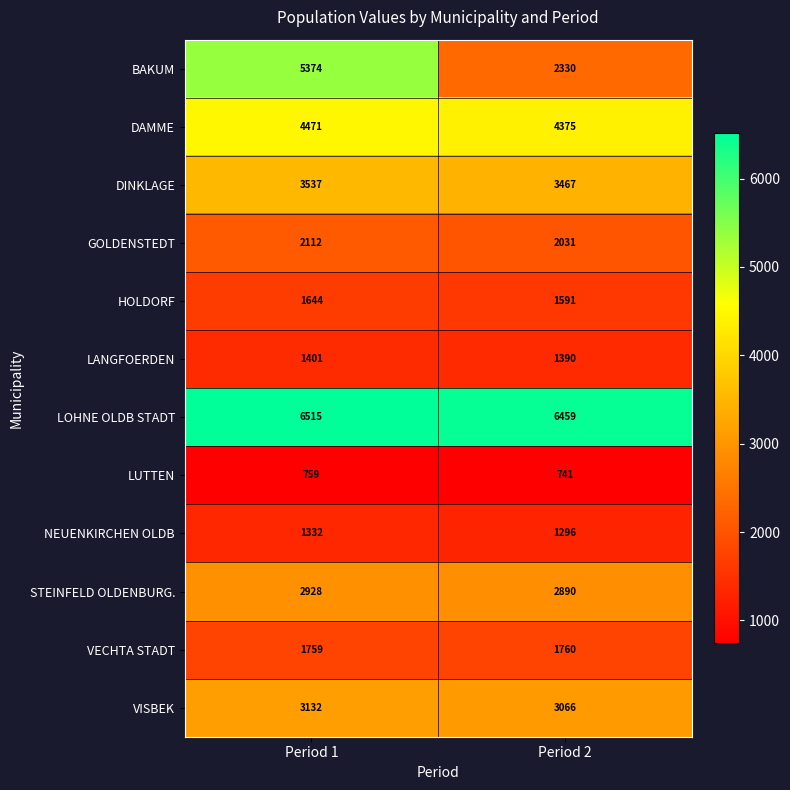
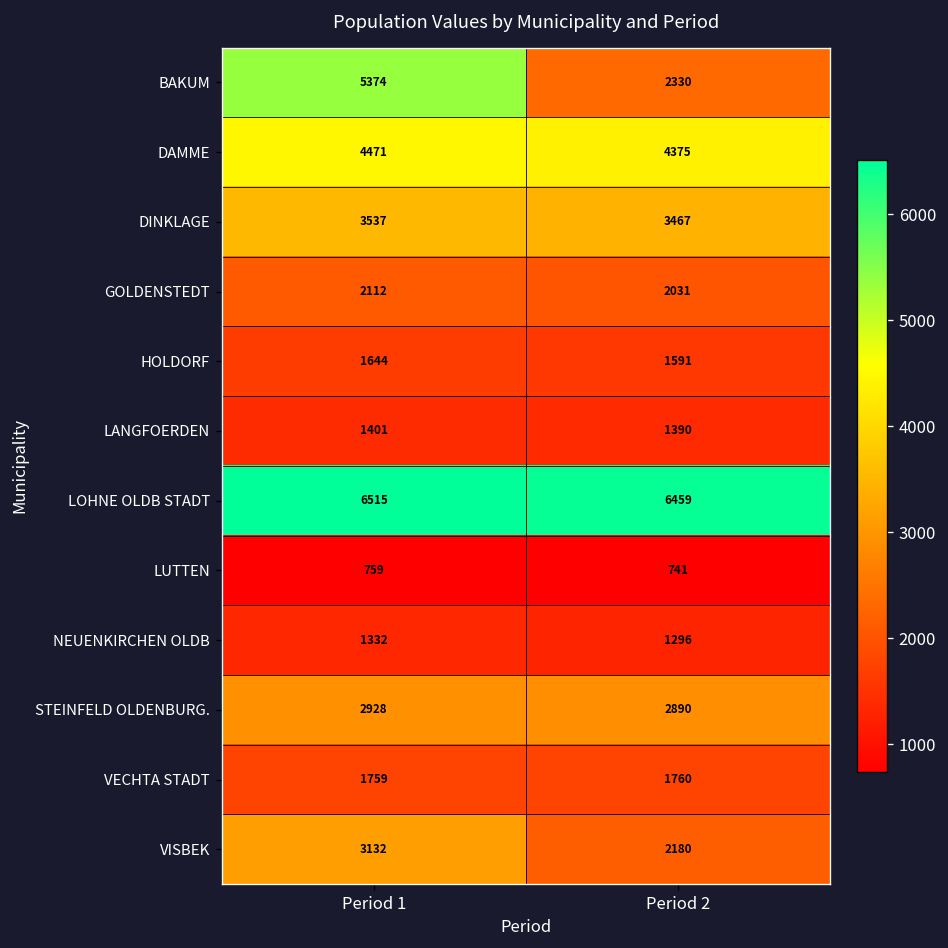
VISBEK, Period 2: 3066 -> 2180
